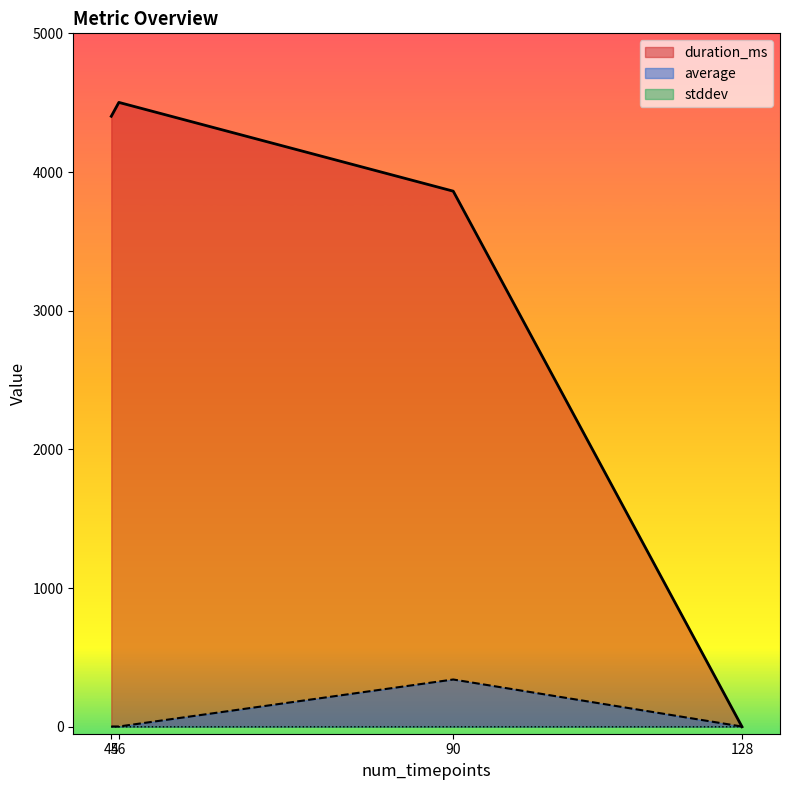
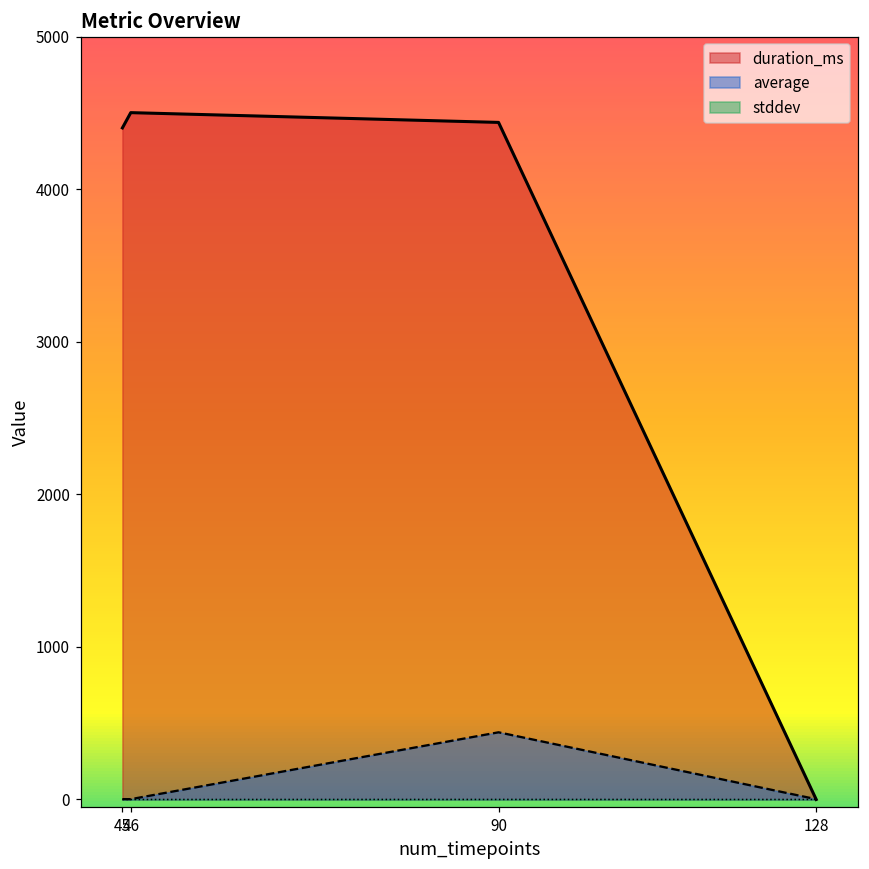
duration_ms, 90: 3860 -> 4440
average, 90: 340 -> 440
